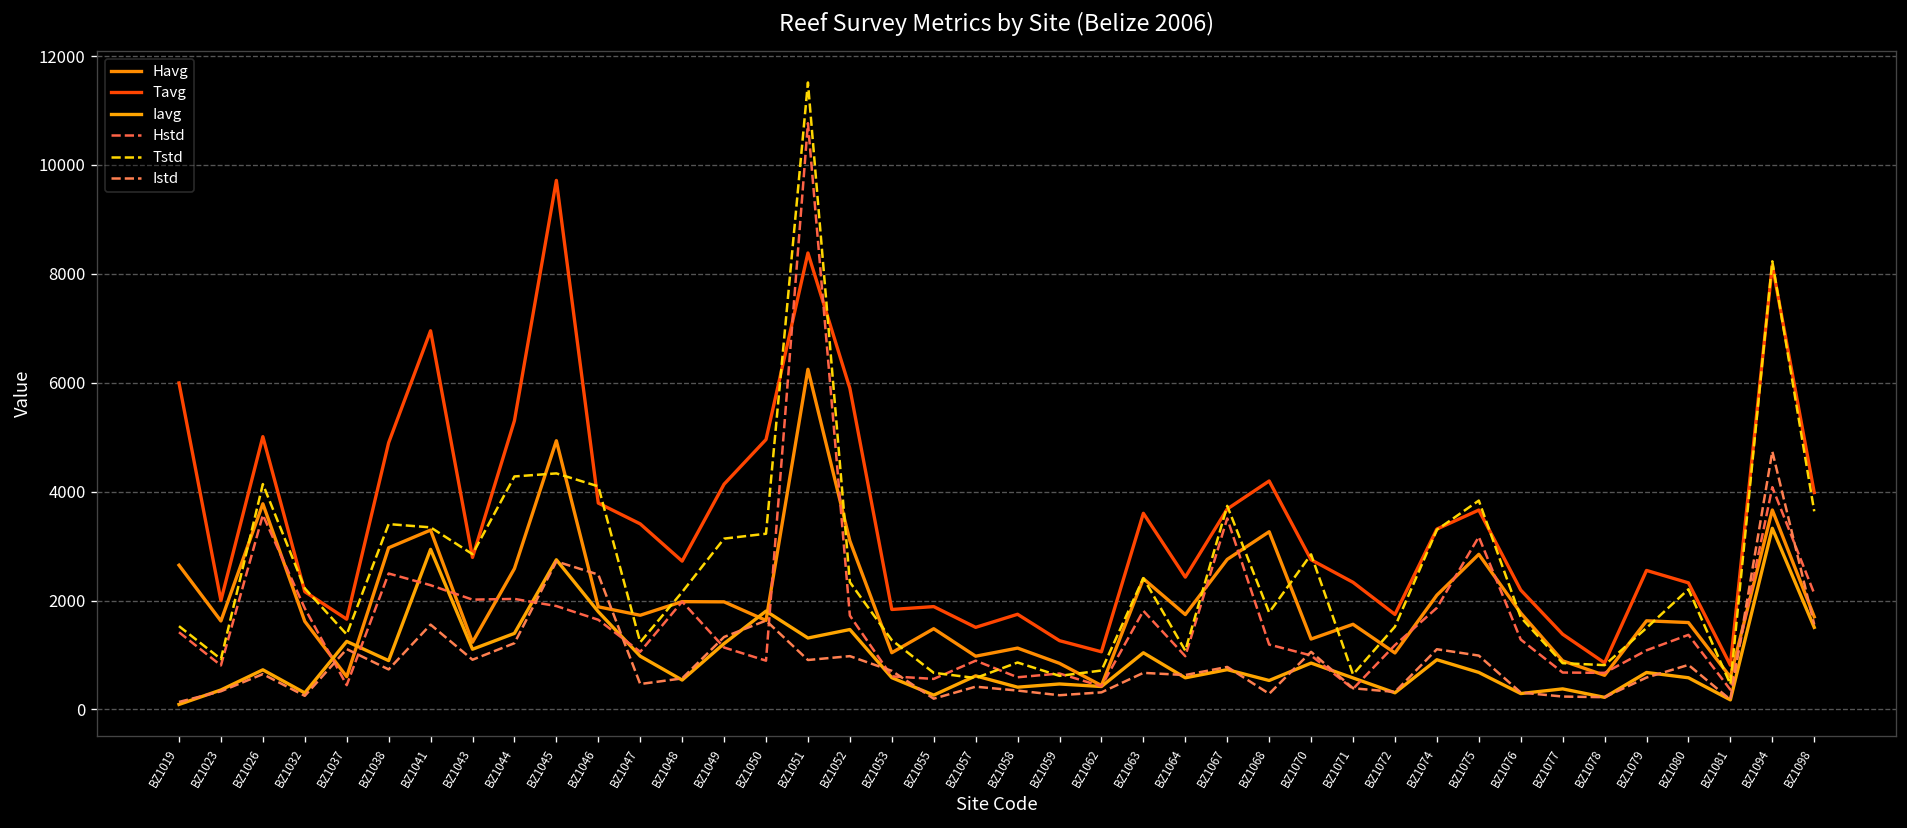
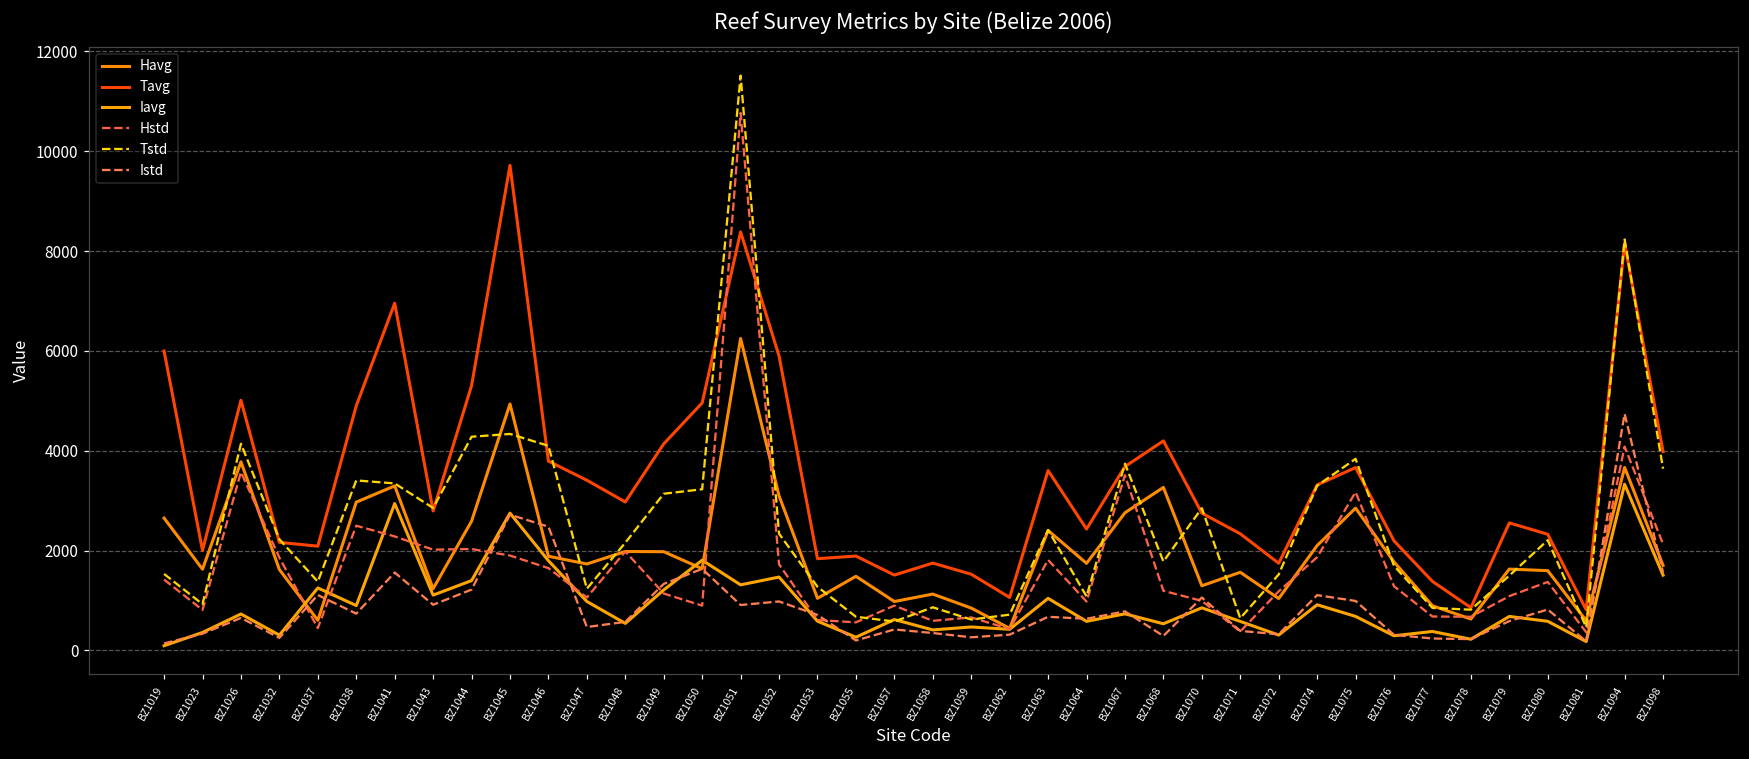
Tavg, BZ1037: 1700 -> 2100
Tavg, BZ1048: 2700 -> 3000
Tavg, BZ1059: 1300 -> 1500
